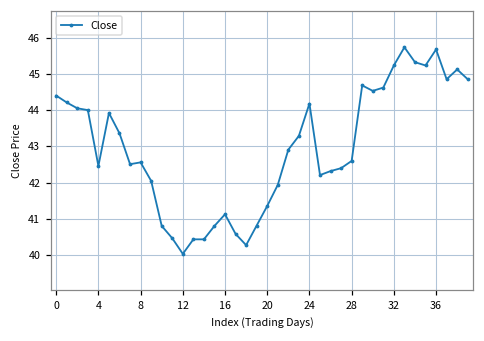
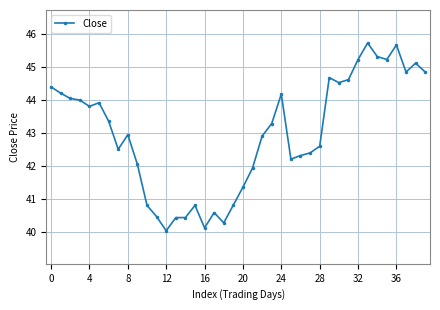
4: 42.5 -> 43.8
8: 42.6 -> 43.0
16: 41.1 -> 40.1
